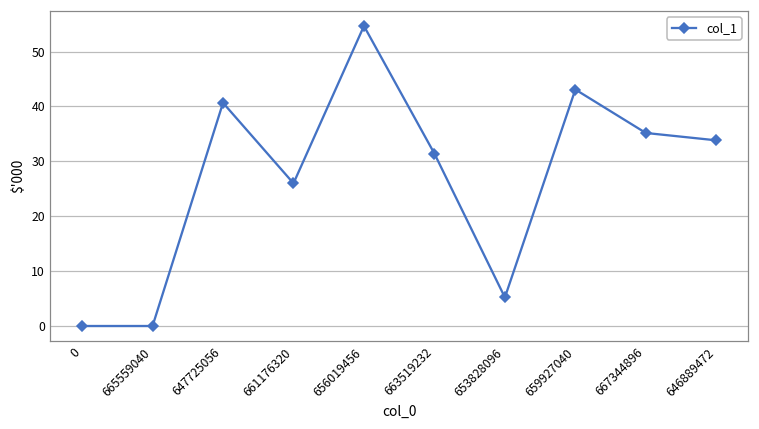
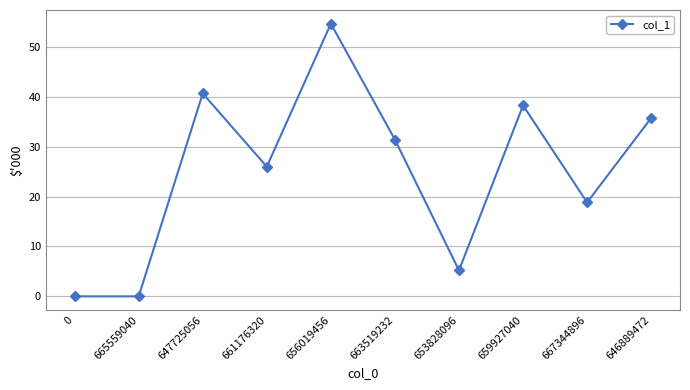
659927040: 43 -> 38
667344896: 35 -> 19
646889472: 34 -> 36
